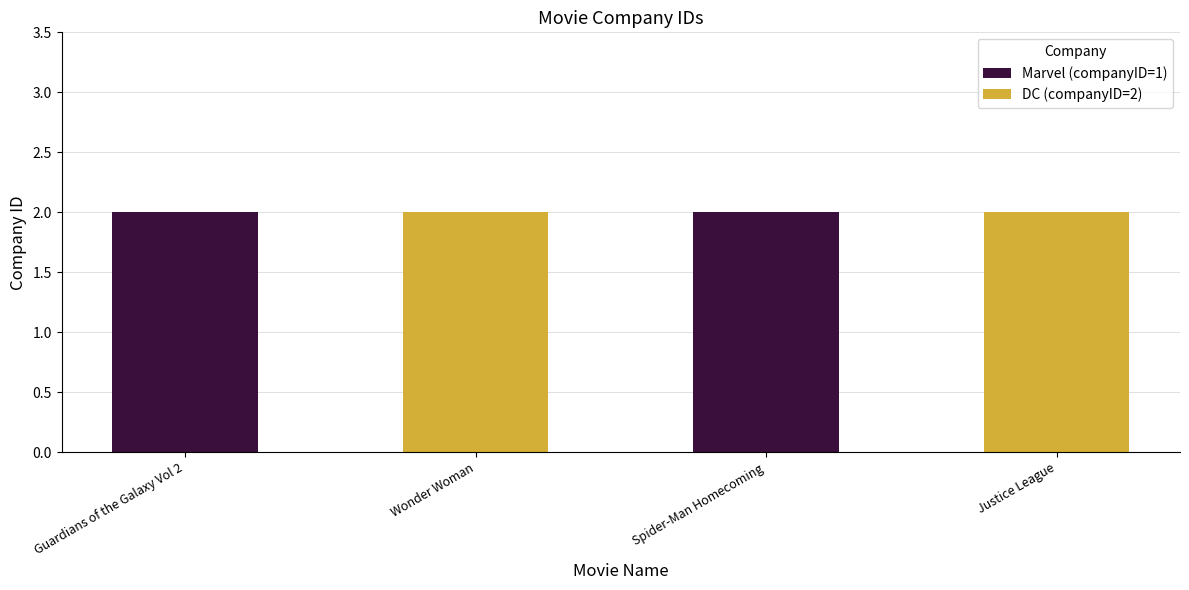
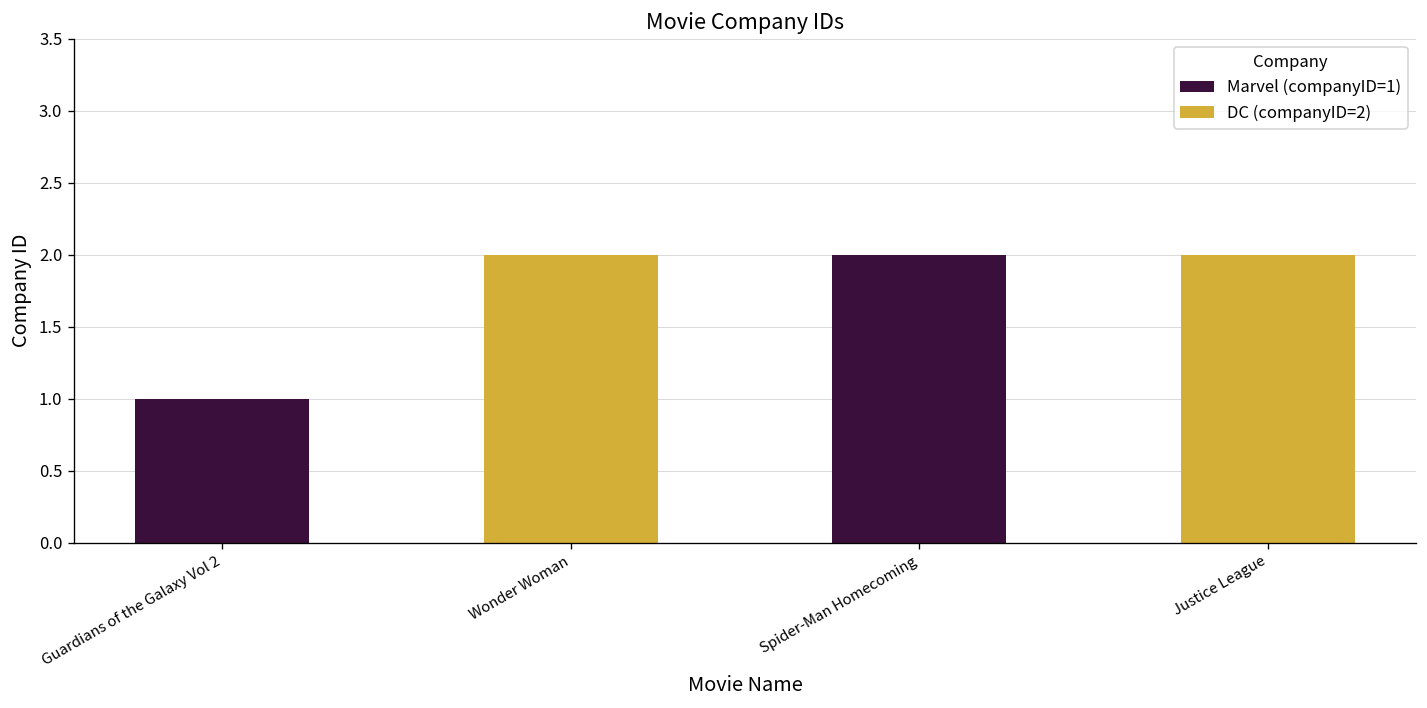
Guardians of the Galaxy Vol 2: 2 -> 1
